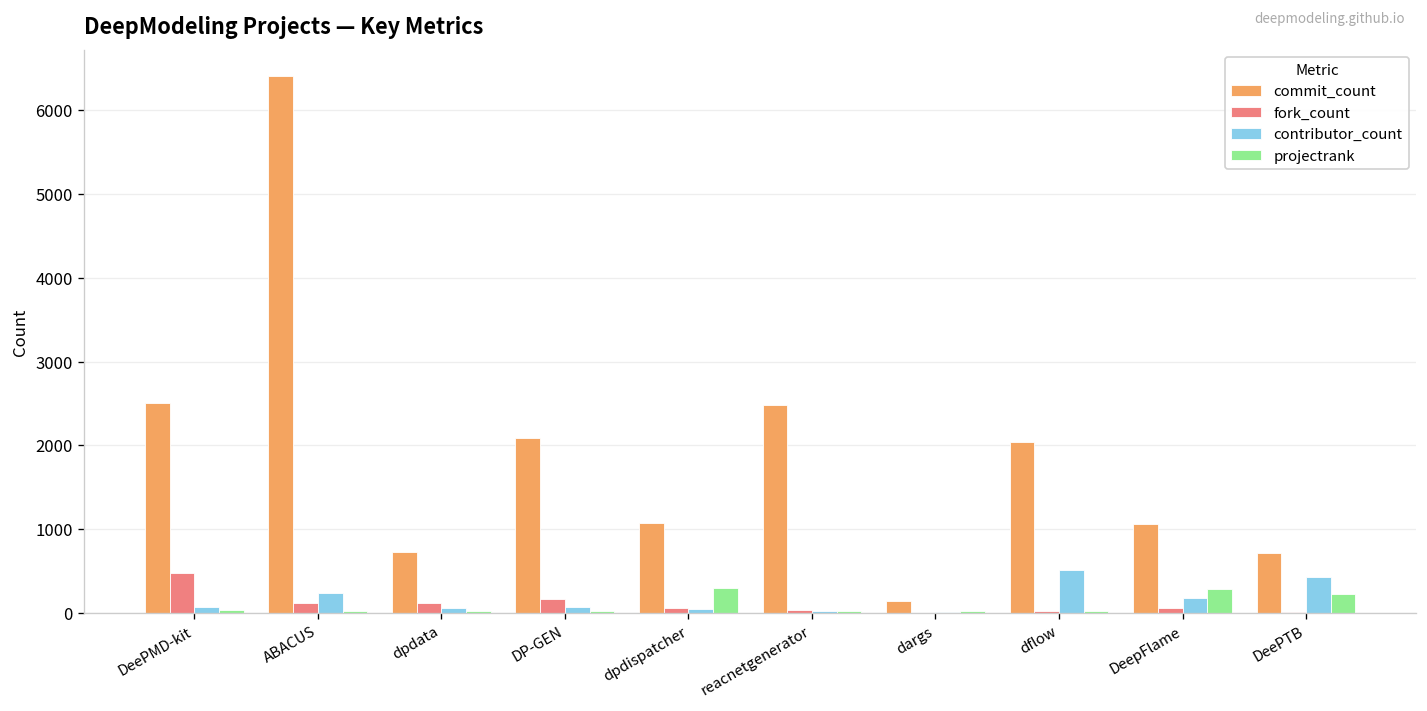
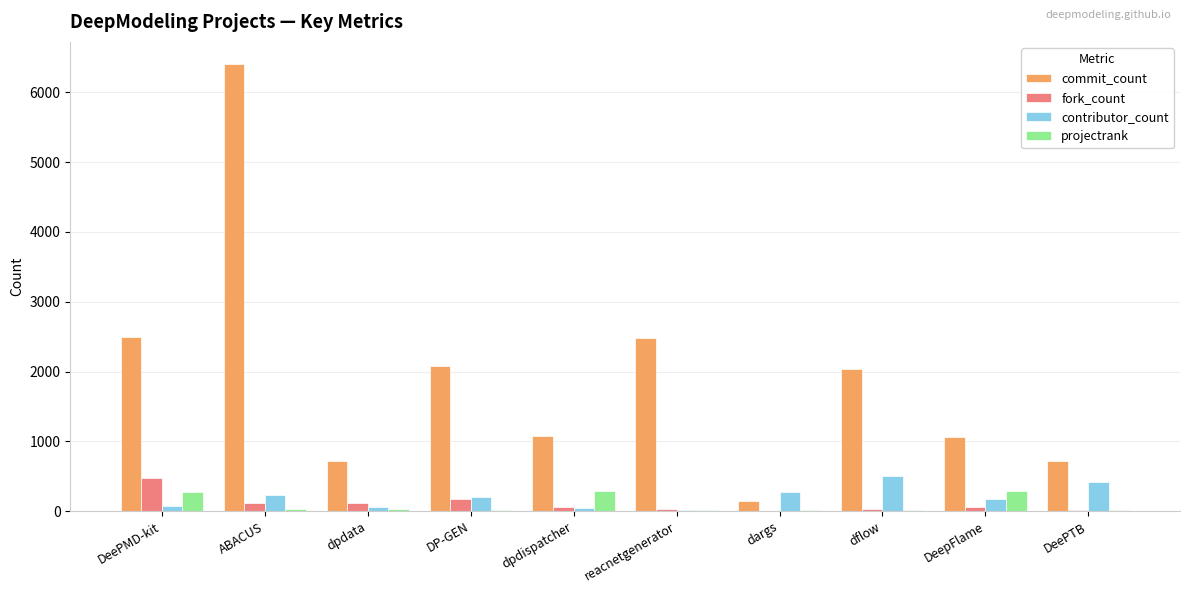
projectrank, DeePMD-kit: 0 -> 300
contributor_count, DP-GEN: 100 -> 200
contributor_count, dargs: 0 -> 300
projectrank, DeePTB: 200 -> 0
